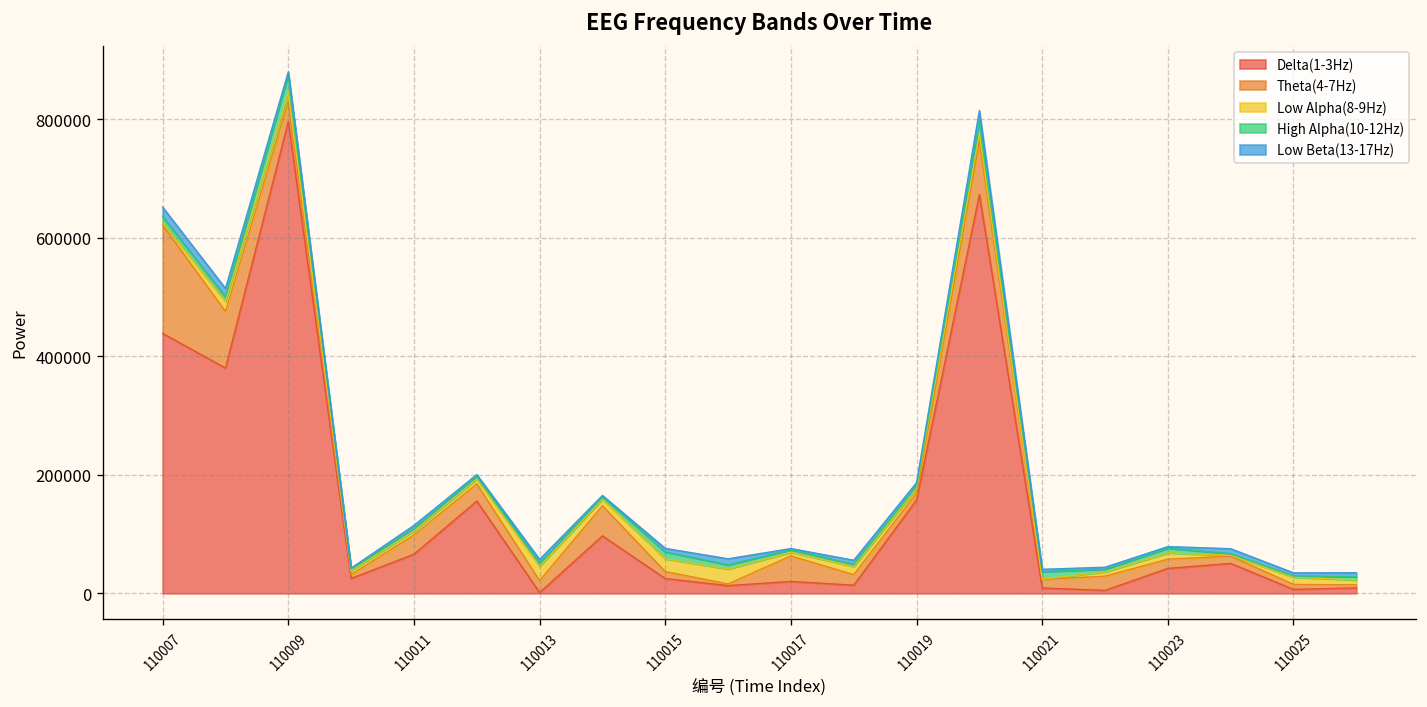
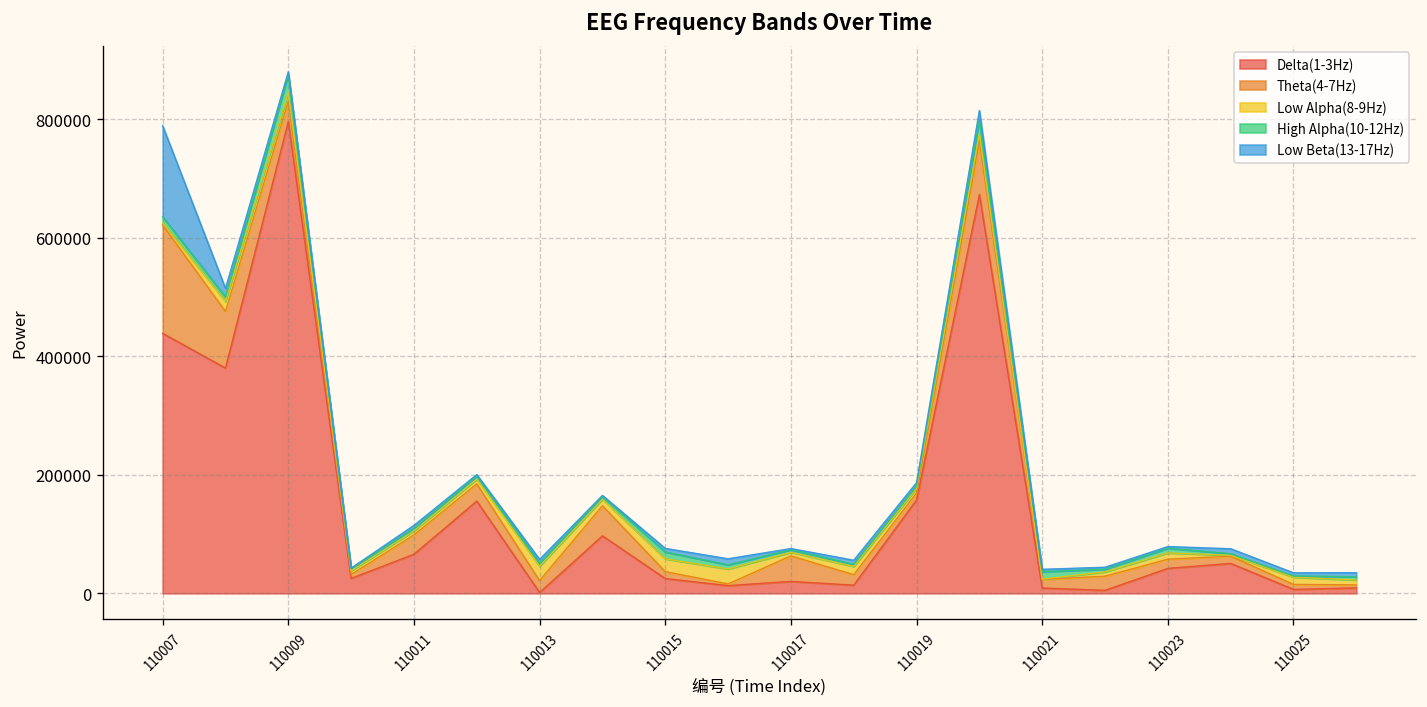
Low Beta(13-17Hz), 110007: 20000 -> 150000
